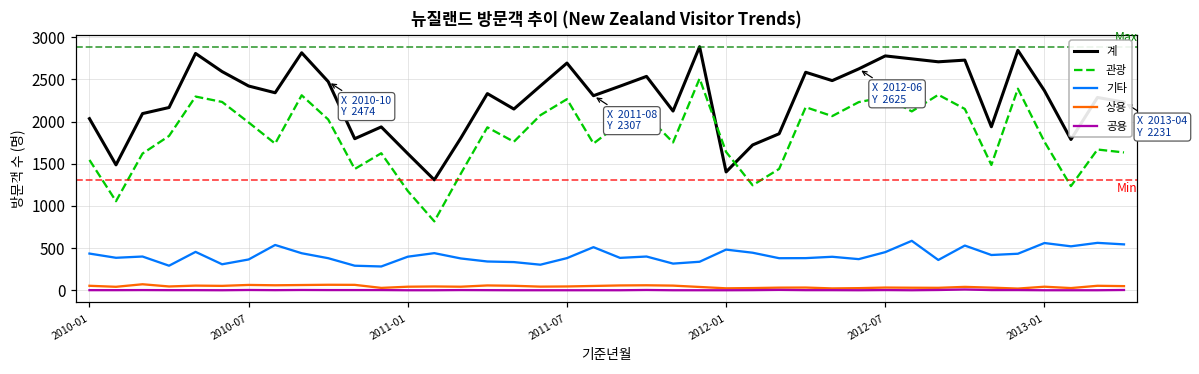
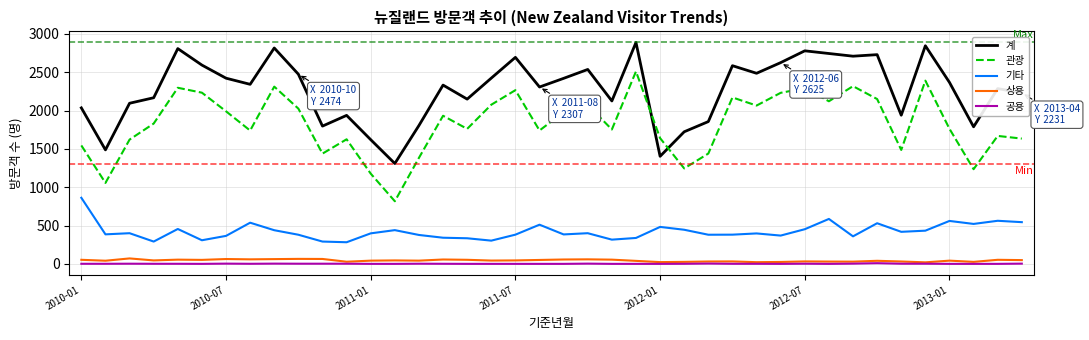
기타, 2010-01: 400 -> 900
